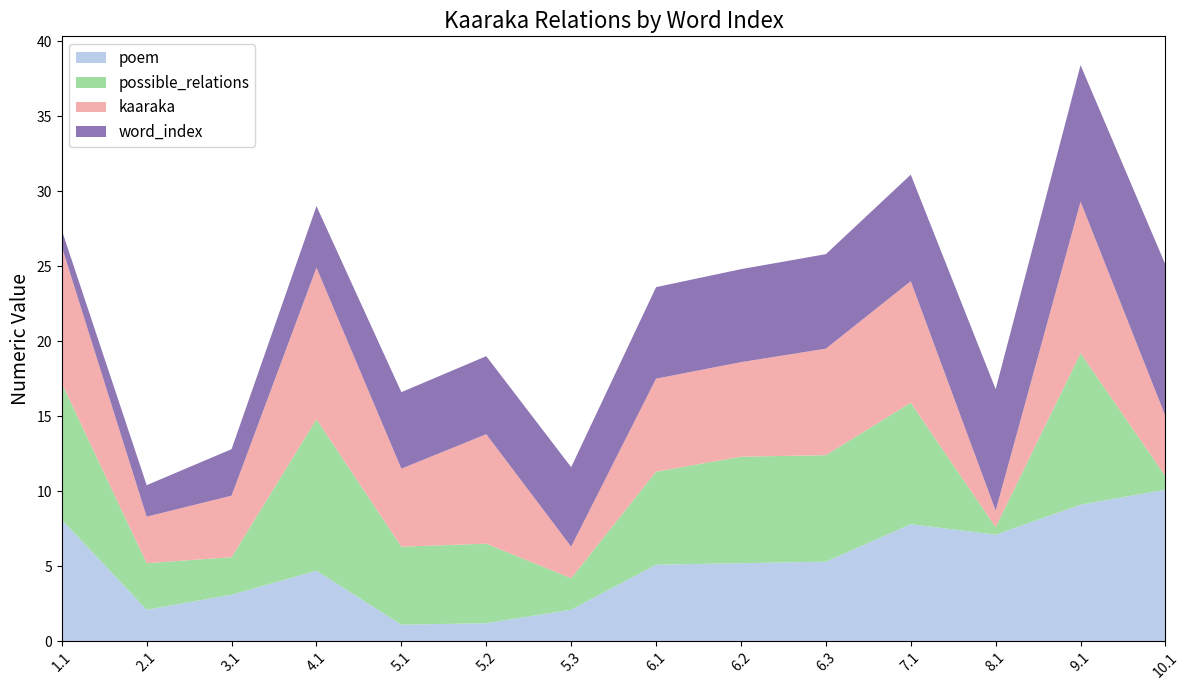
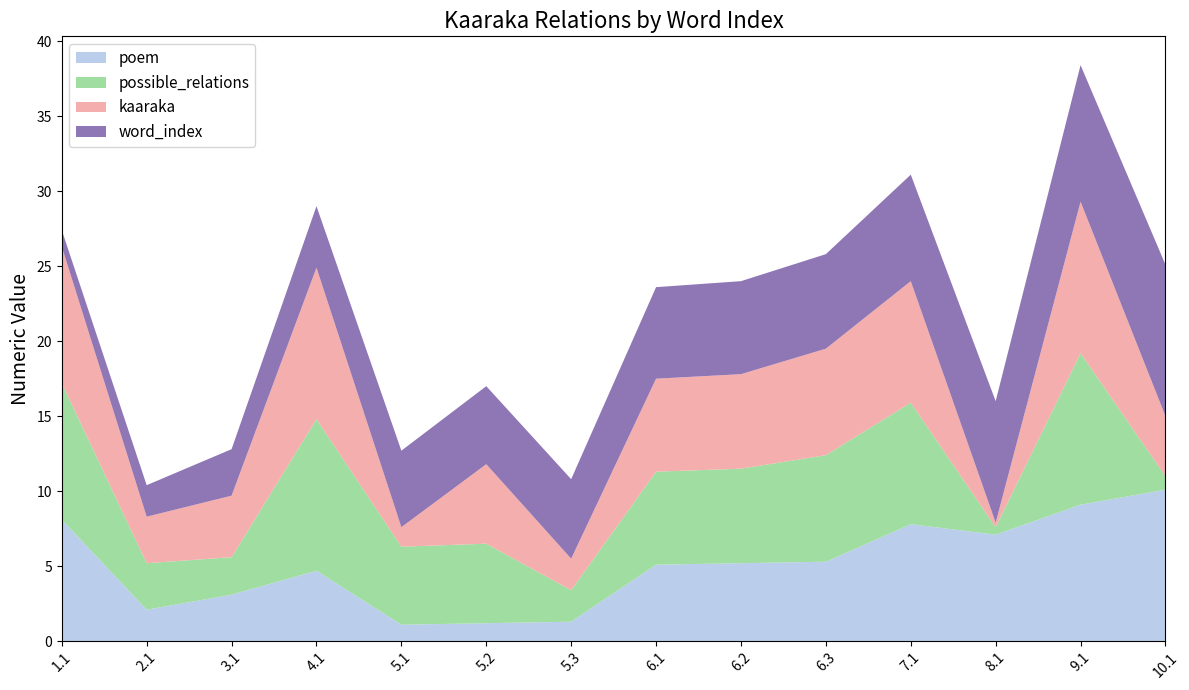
kaaraka, 5.1: 5.2 -> 1.3
kaaraka, 5.2: 7.3 -> 5.3
poem, 5.3: 2.1 -> 1.3
possible_relations, 6.2: 7.1 -> 6.3
kaaraka, 8.1: 1.1 -> 0.3
